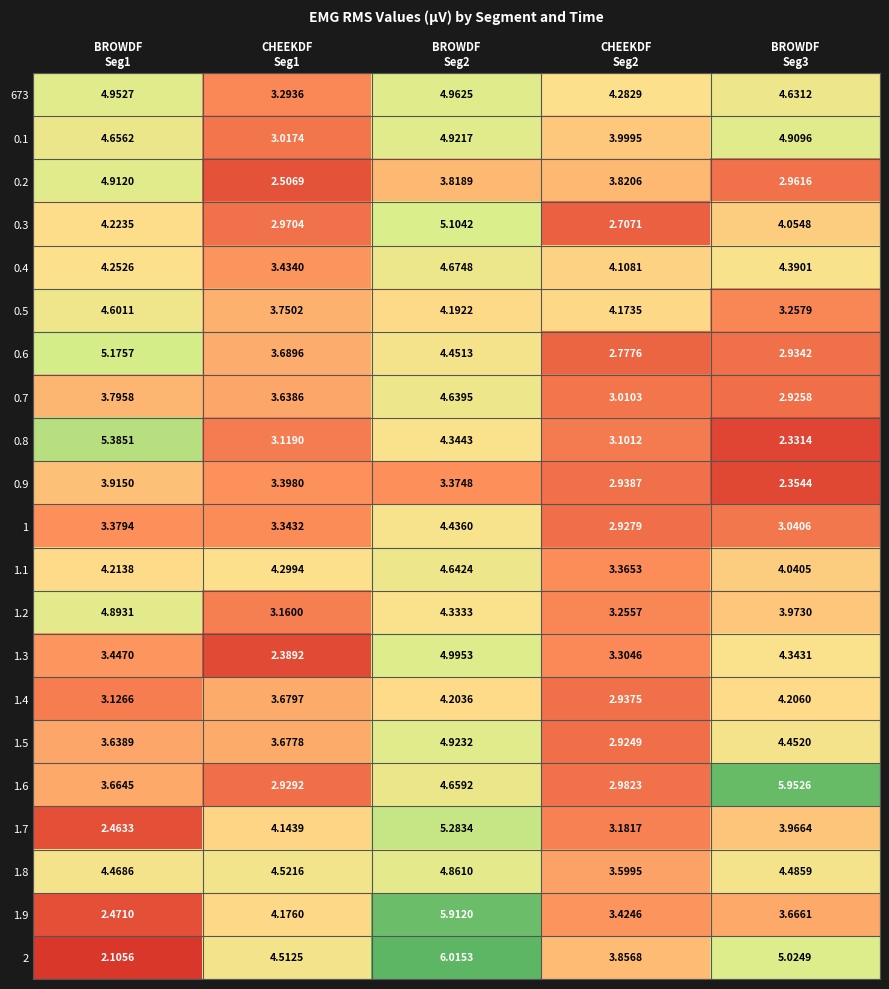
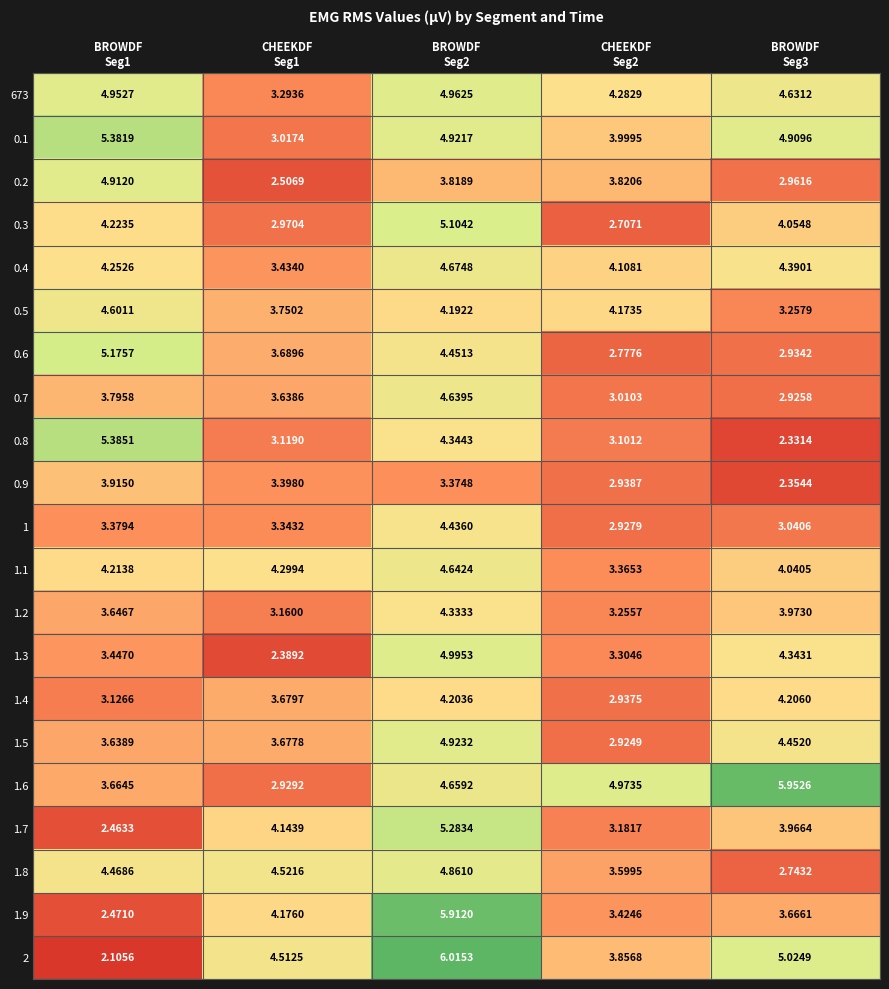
0.1, BROWDF Seg1: 4.6562 -> 5.3819
1.2, BROWDF Seg1: 4.8931 -> 3.6467
1.6, CHEEKDF Seg2: 2.9823 -> 4.9735
1.8, BROWDF Seg3: 4.4859 -> 2.7432
